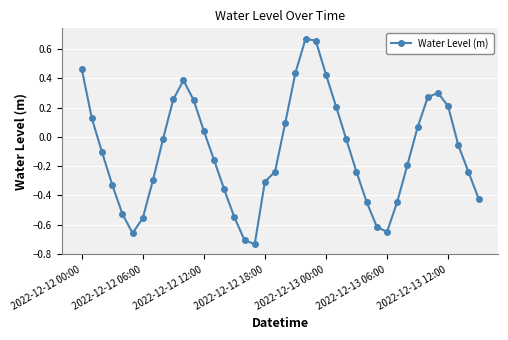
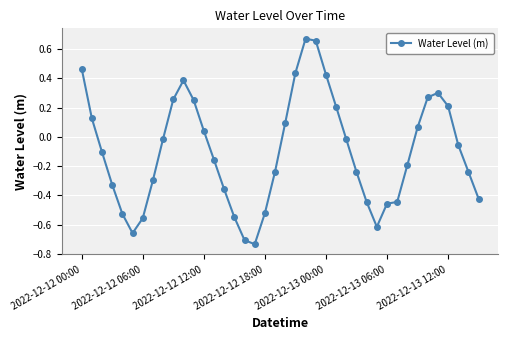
2022-12-12 18:00: -0.31 -> -0.52
2022-12-13 06:00: -0.65 -> -0.46
